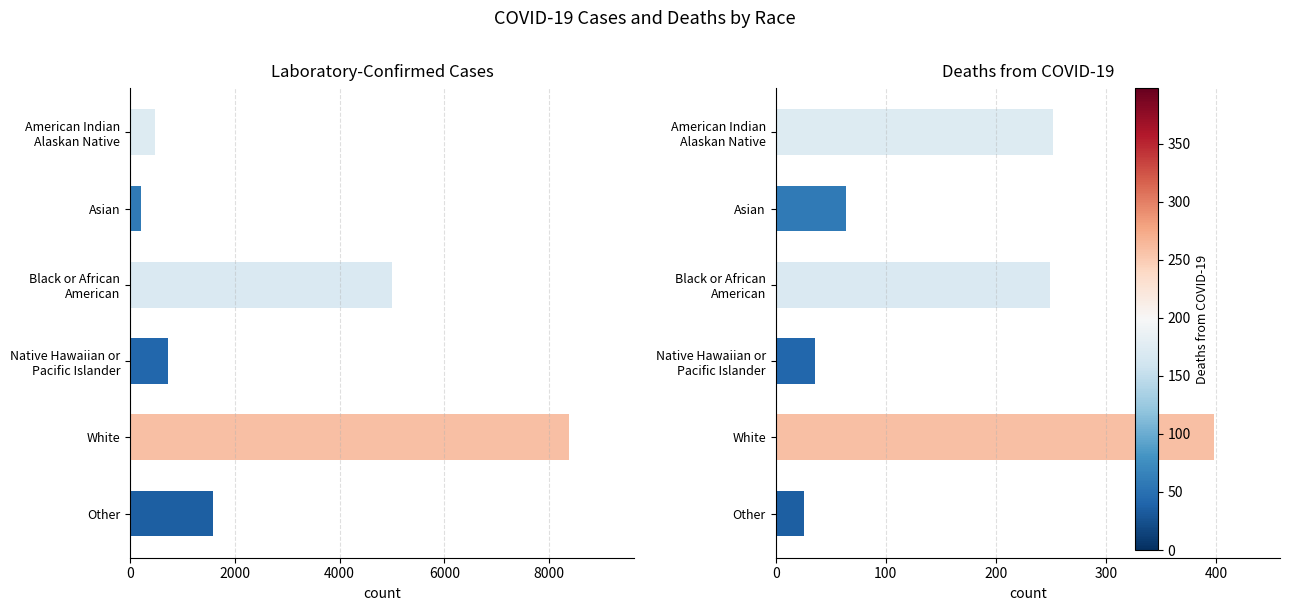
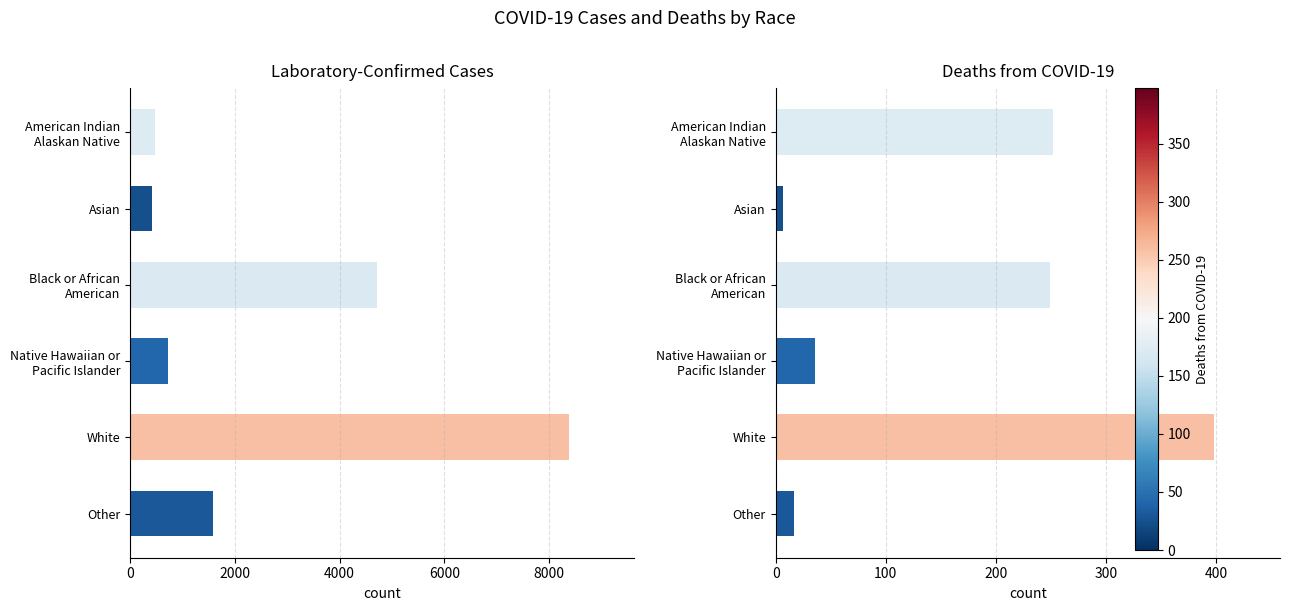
Laboratory-Confirmed Cases, Asian: 200 -> 400
Laboratory-Confirmed Cases, Black or African American: 5000 -> 4700
Deaths from COVID-19, Asian: 64 -> 7
Deaths from COVID-19, Other: 26 -> 17
